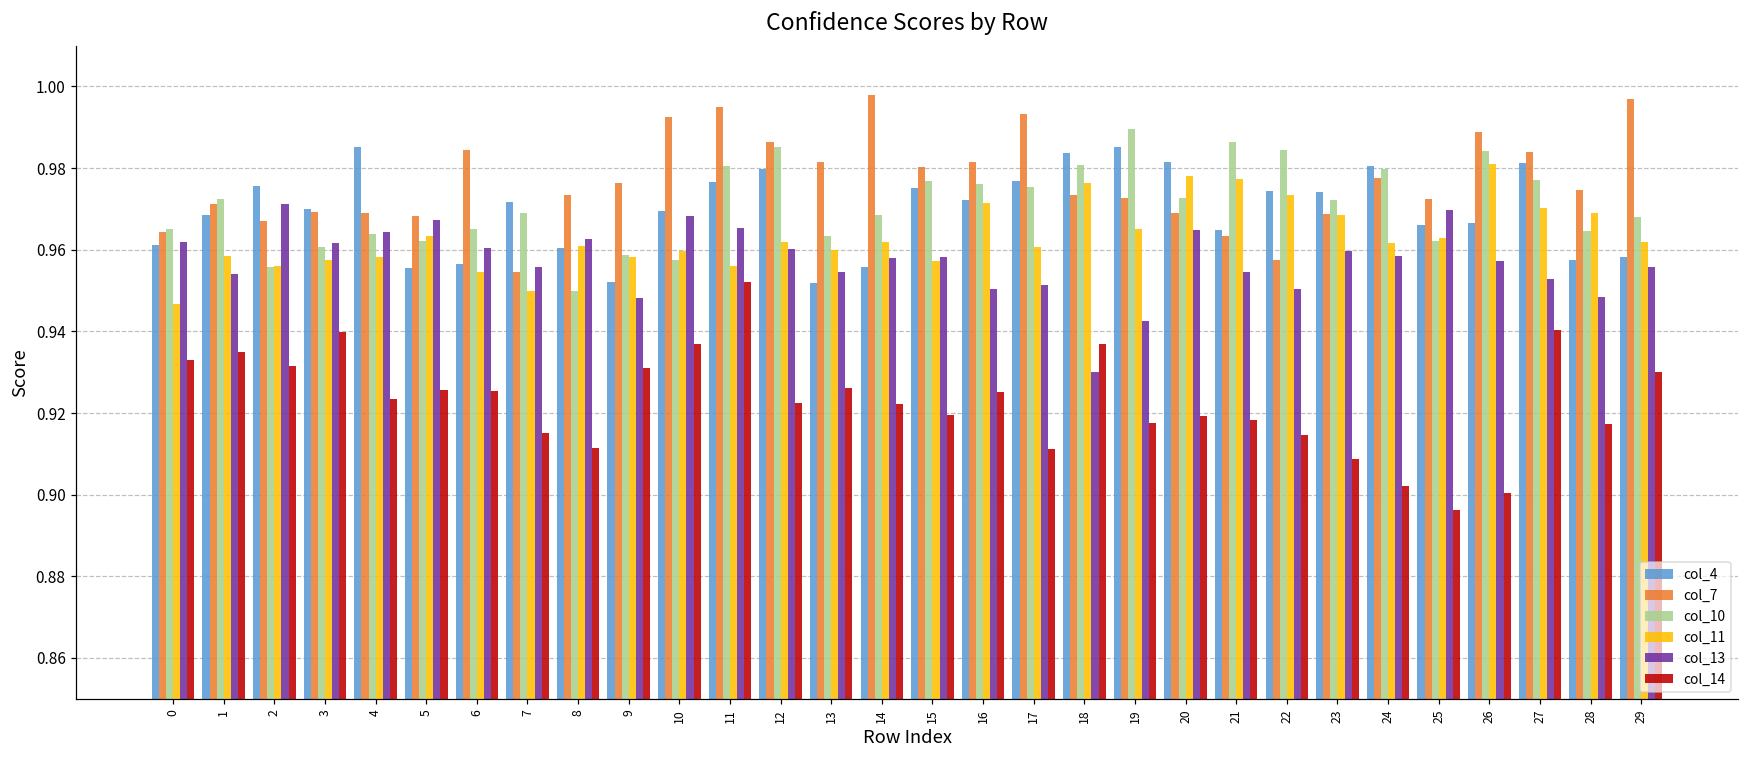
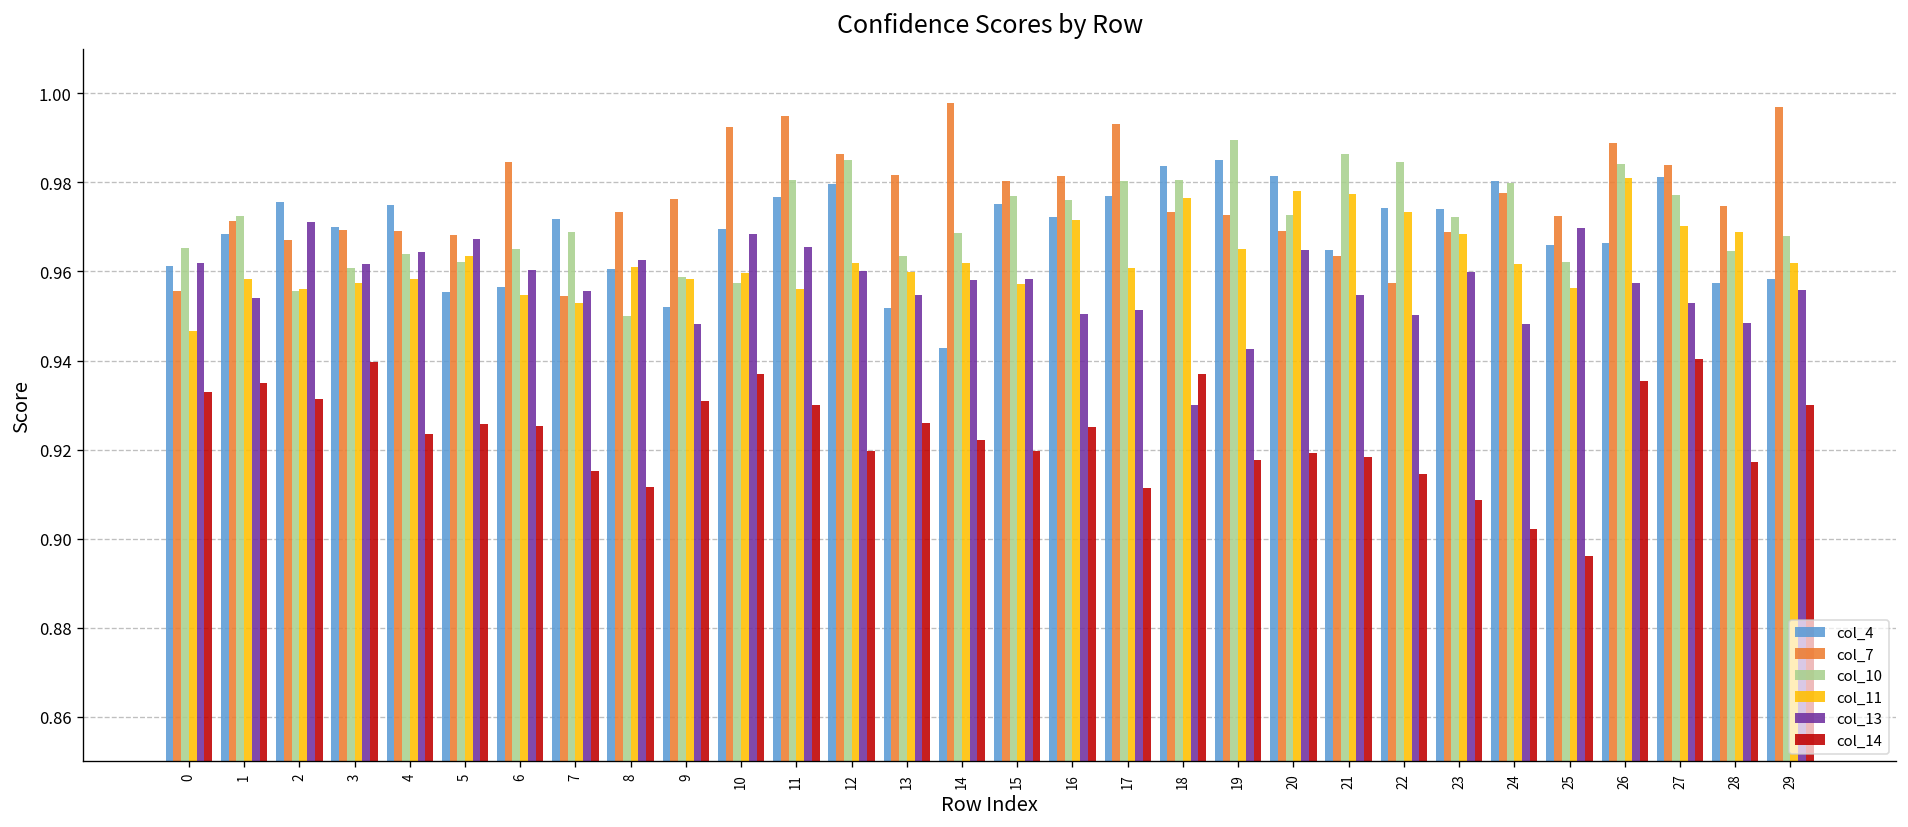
col_7, 0: 0.964 -> 0.956
col_4, 4: 0.985 -> 0.975
col_11, 7: 0.950 -> 0.953
col_14, 11: 0.952 -> 0.930
col_14, 12: 0.923 -> 0.920
col_4, 14: 0.956 -> 0.943
col_10, 17: 0.975 -> 0.980
col_13, 24: 0.959 -> 0.948
col_11, 25: 0.963 -> 0.956
col_14, 26: 0.901 -> 0.935
